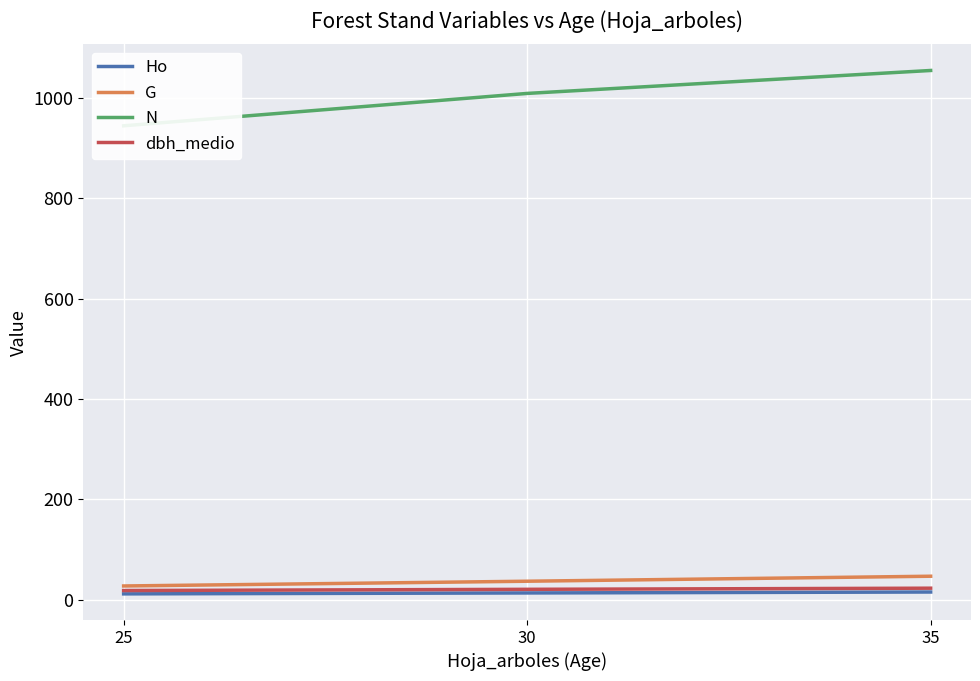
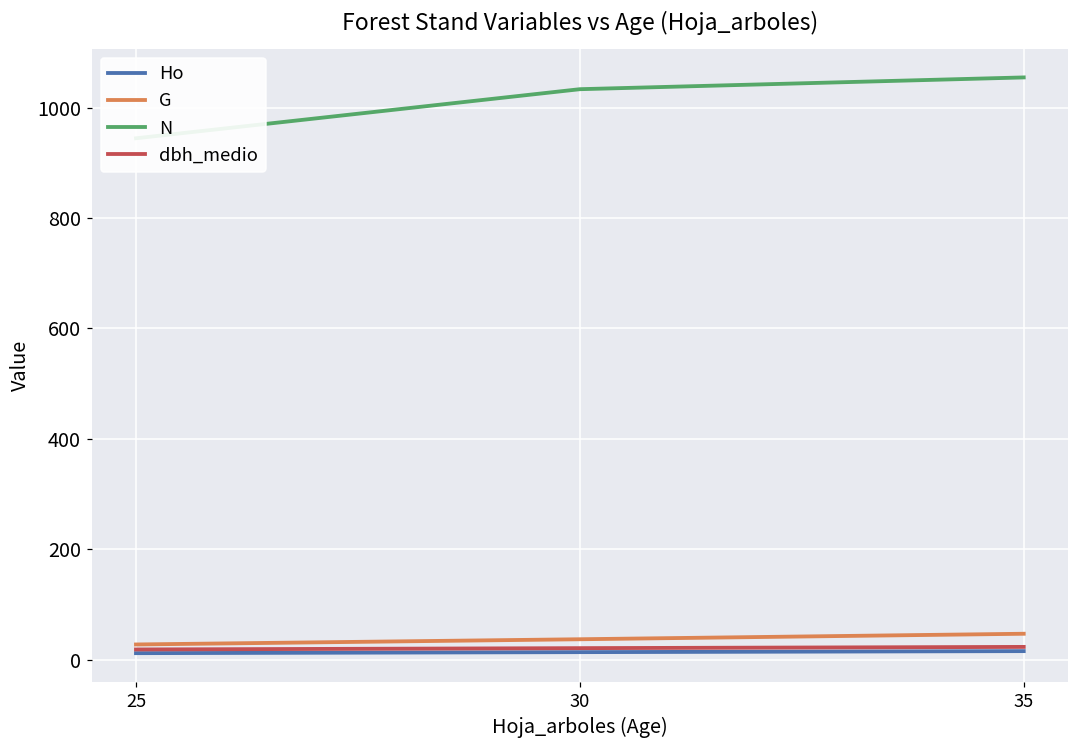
N, 30: 1010 -> 1030
